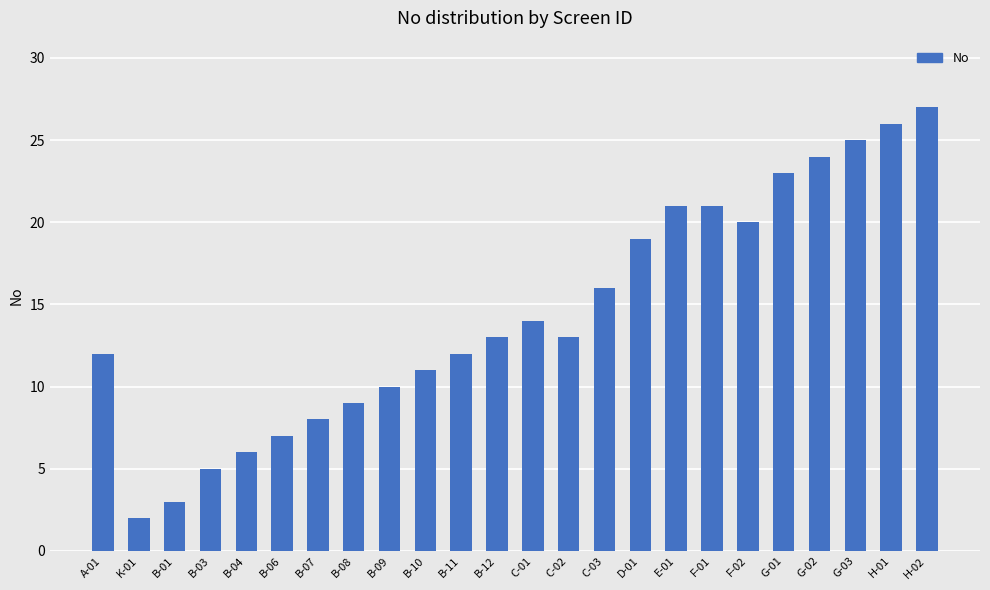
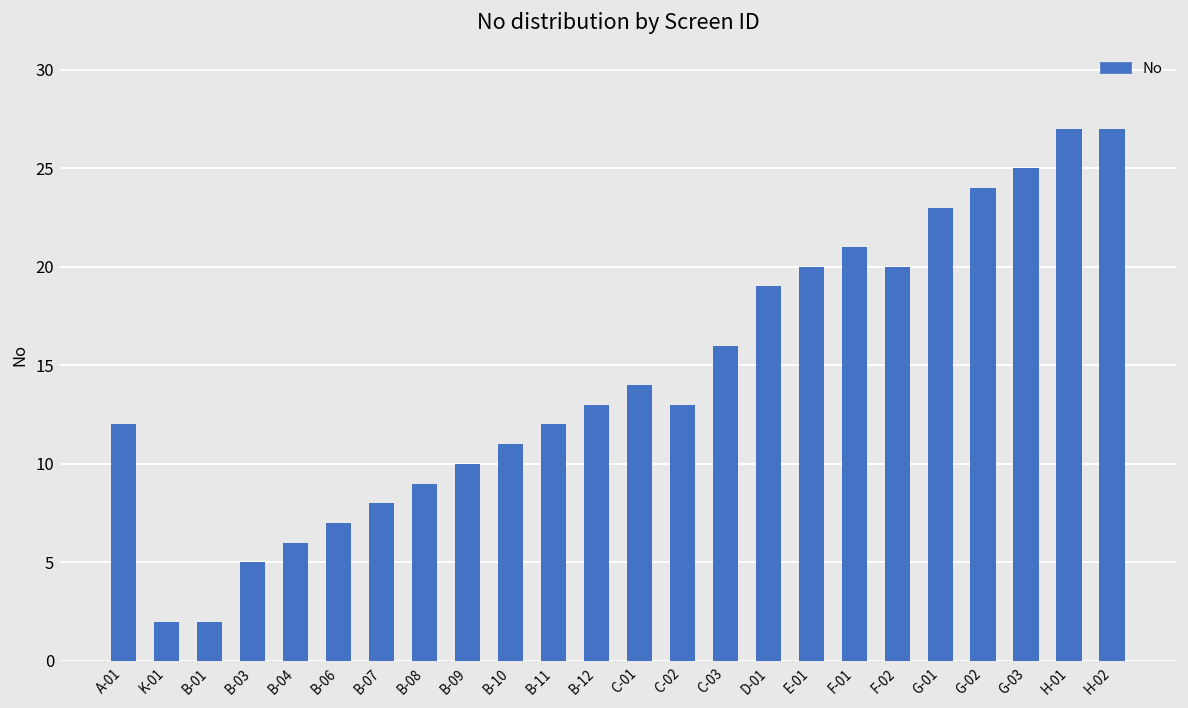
B-01: 3 -> 2
E-01: 21 -> 20
H-01: 26 -> 27
